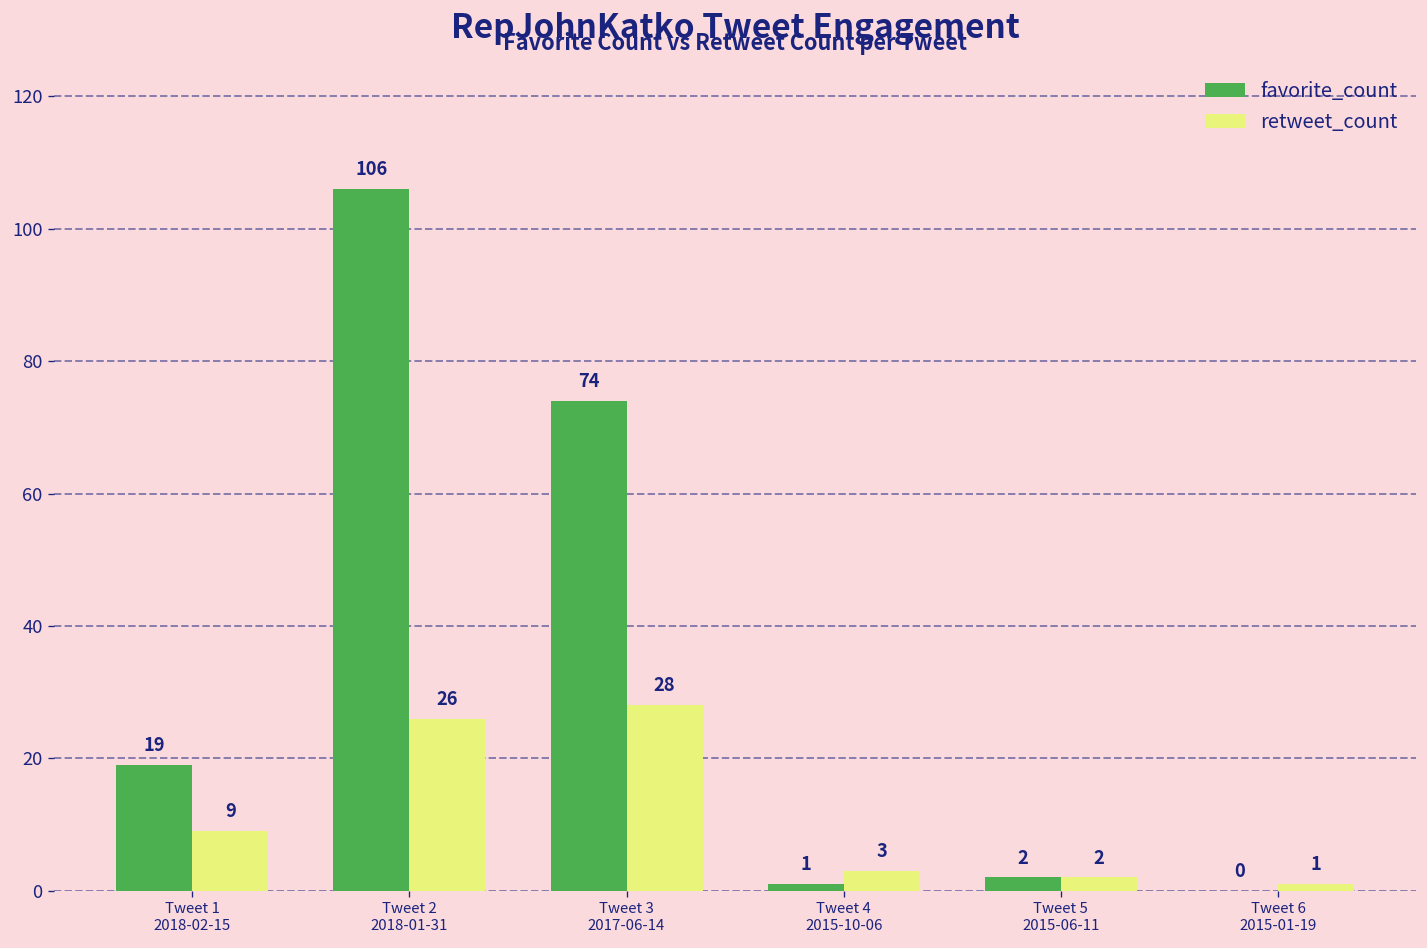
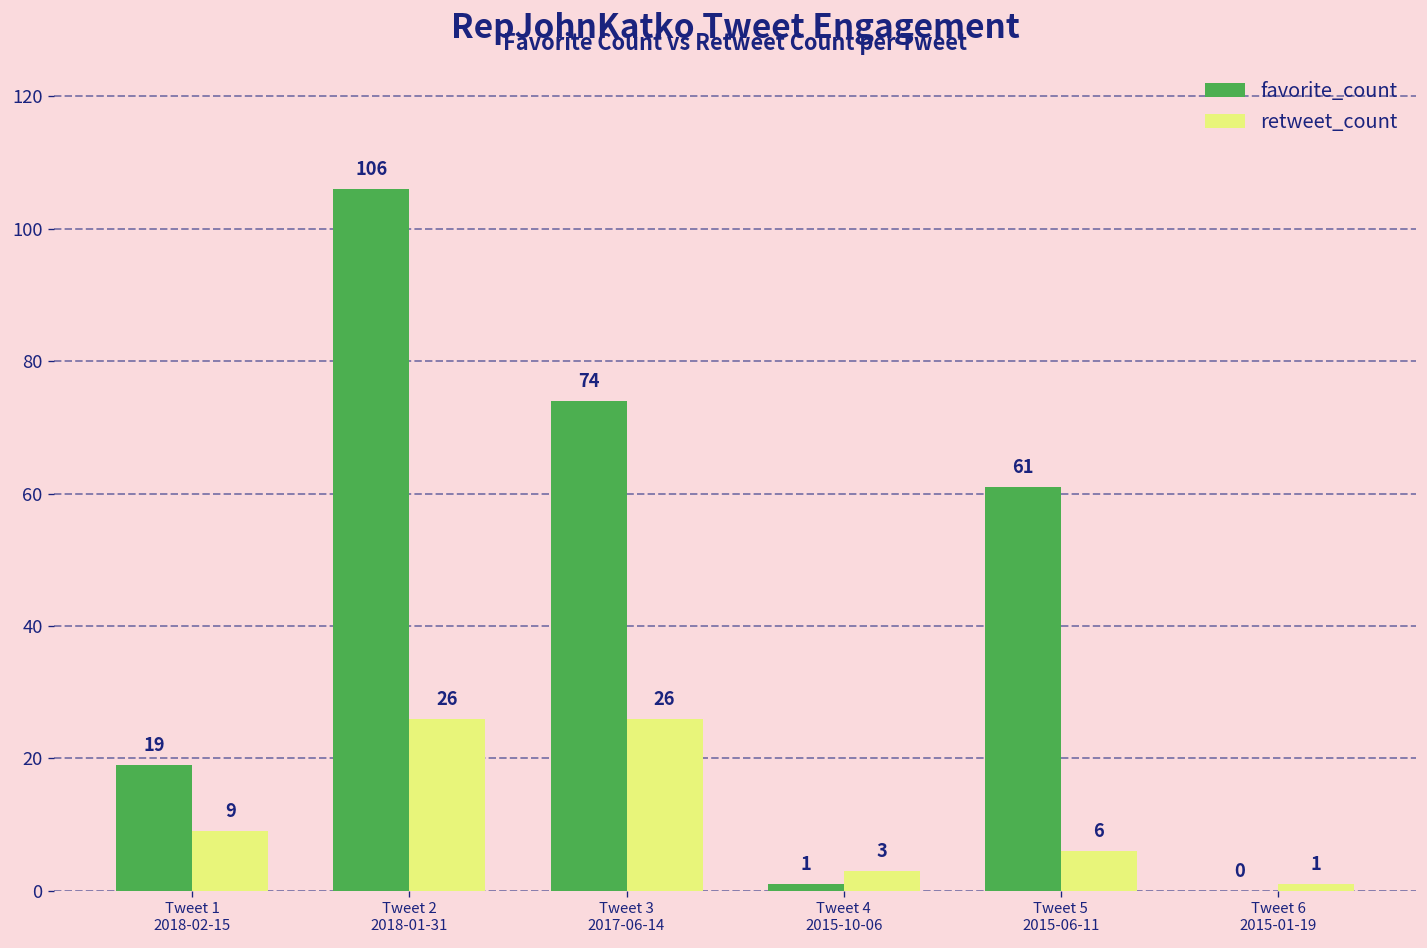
retweet_count, Tweet 3 2017-06-14: 28 -> 26
favorite_count, Tweet 5 2015-06-11: 2 -> 61
retweet_count, Tweet 5 2015-06-11: 2 -> 6
